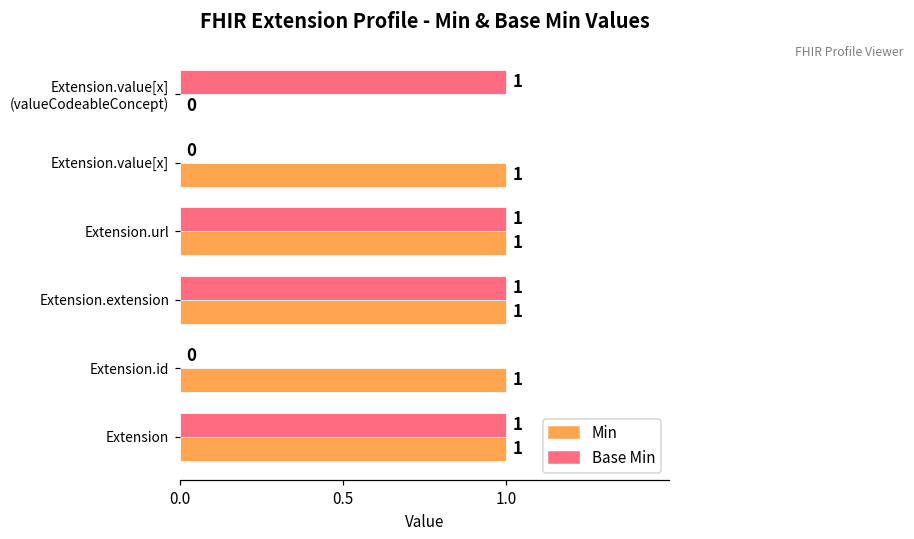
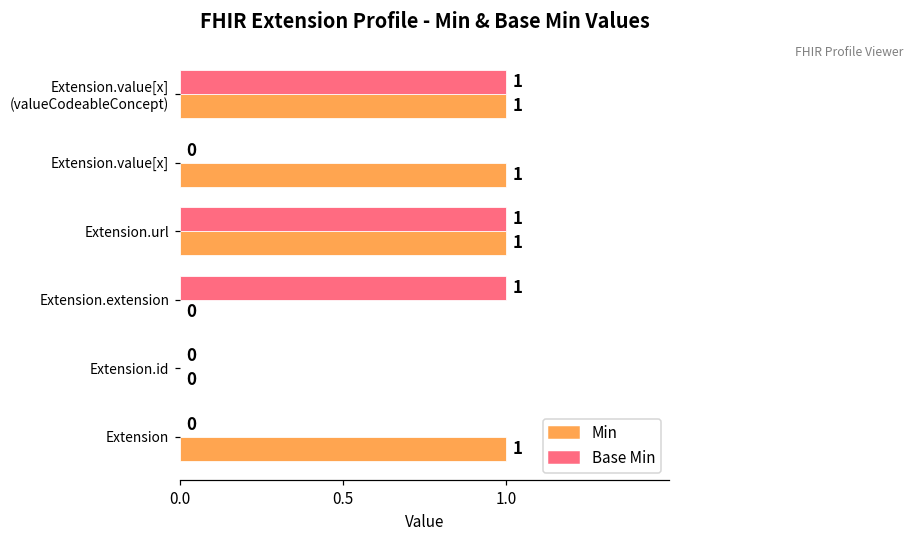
Min, Extension.value[x] (valueCodeableConcept): 0 -> 1
Min, Extension.extension: 1 -> 0
Min, Extension.id: 1 -> 0
Base Min, Extension: 1 -> 0
